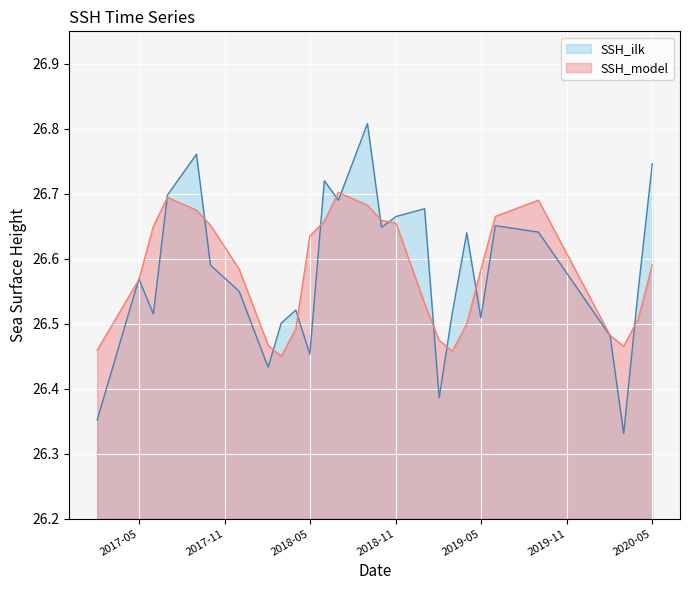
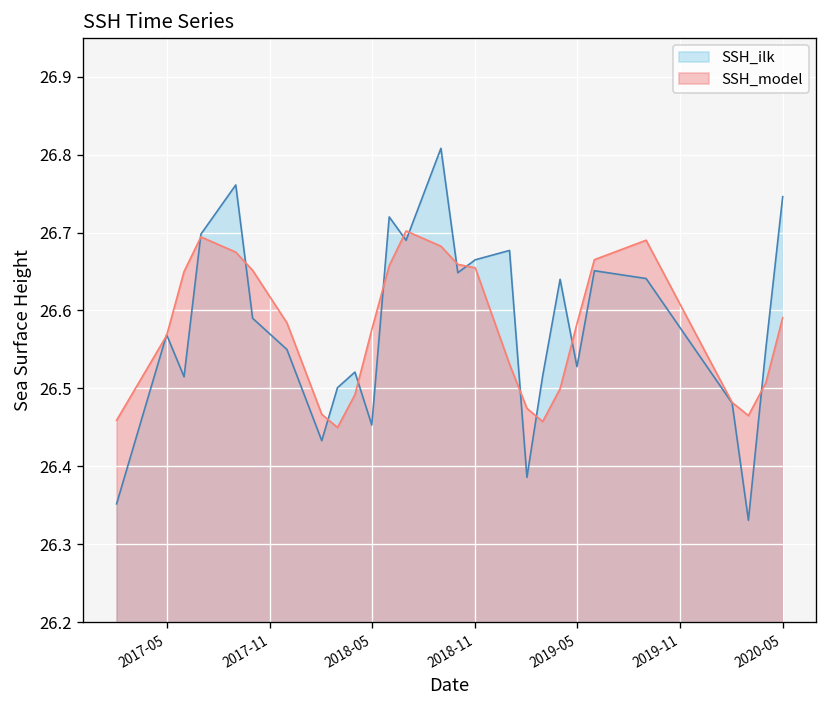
SSH_model, 2018-05: 26.63 -> 26.58
SSH_ilk, 2019-05: 26.51 -> 26.53
